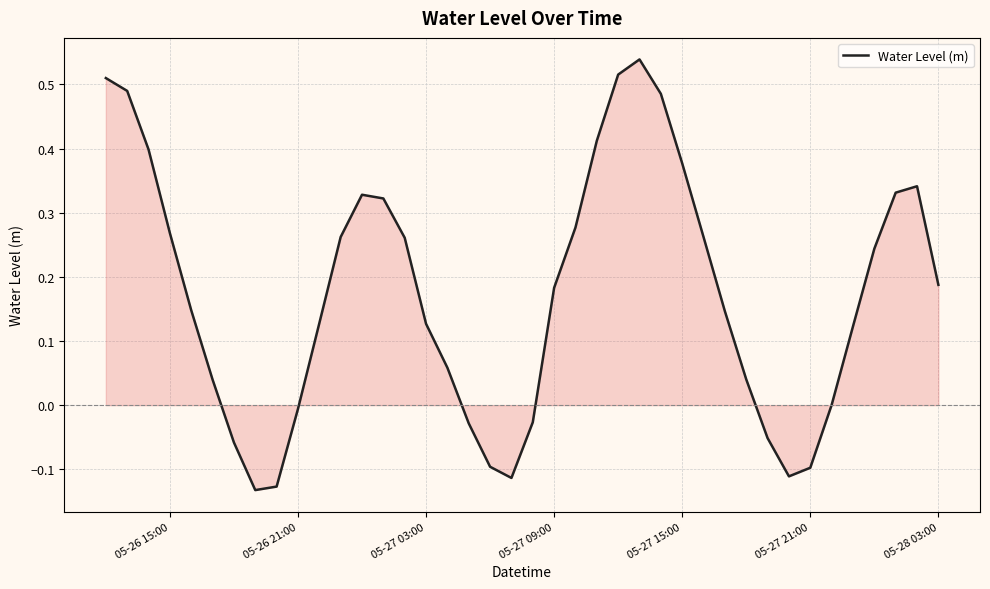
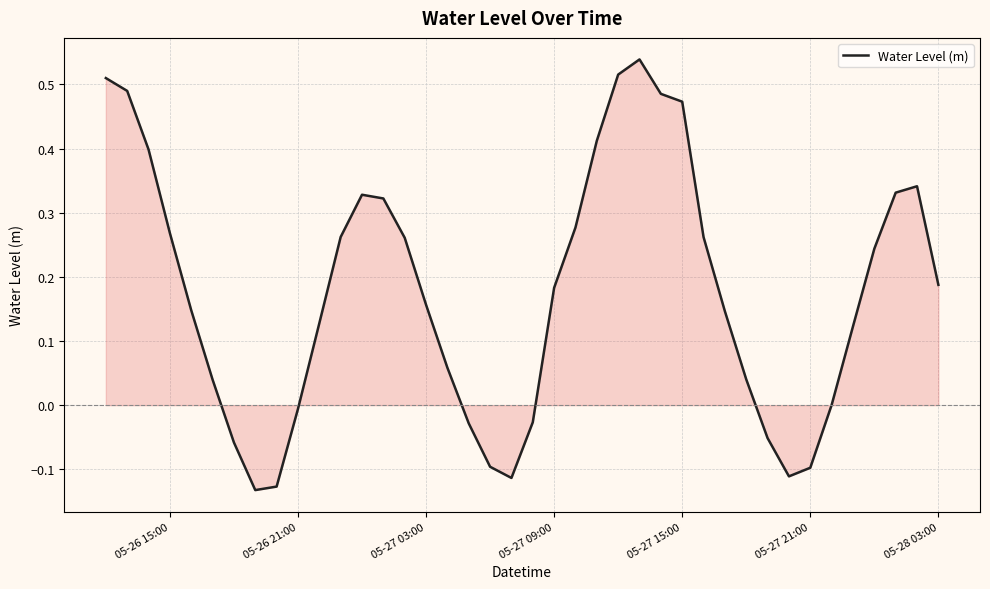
Water Level (m), 05-27 03:00: 0.13 -> 0.16
Water Level (m), 05-27 15:00: 0.38 -> 0.47
